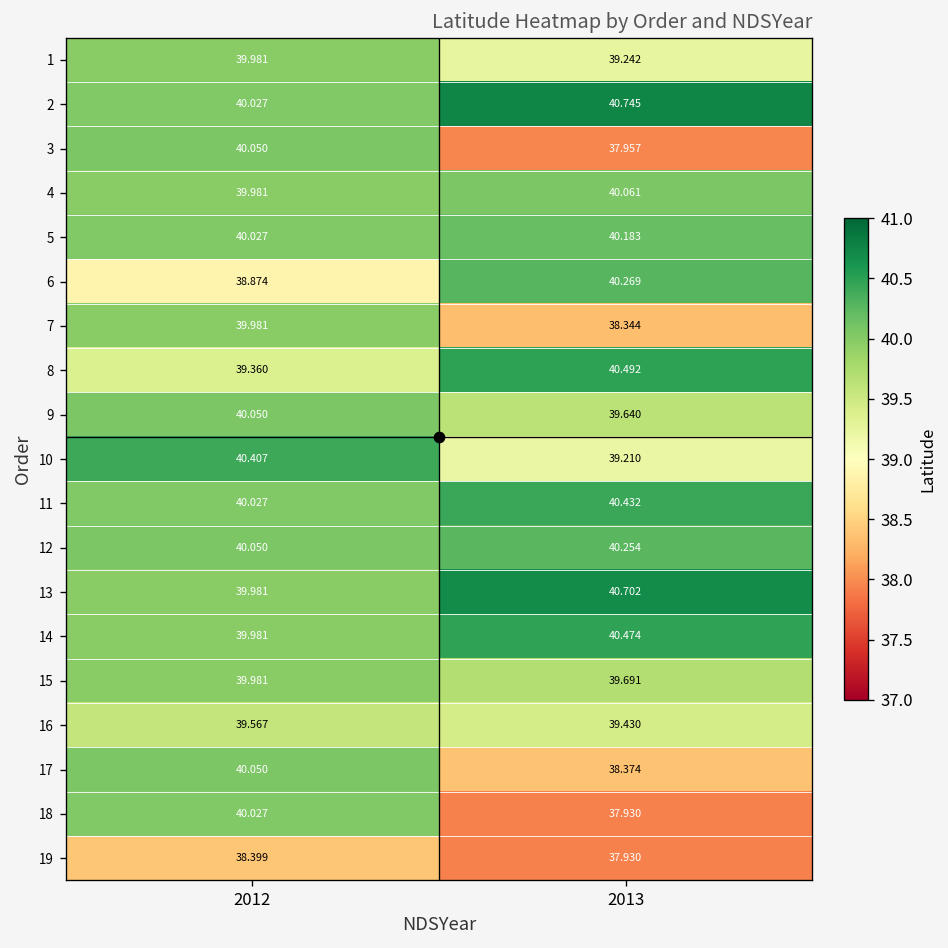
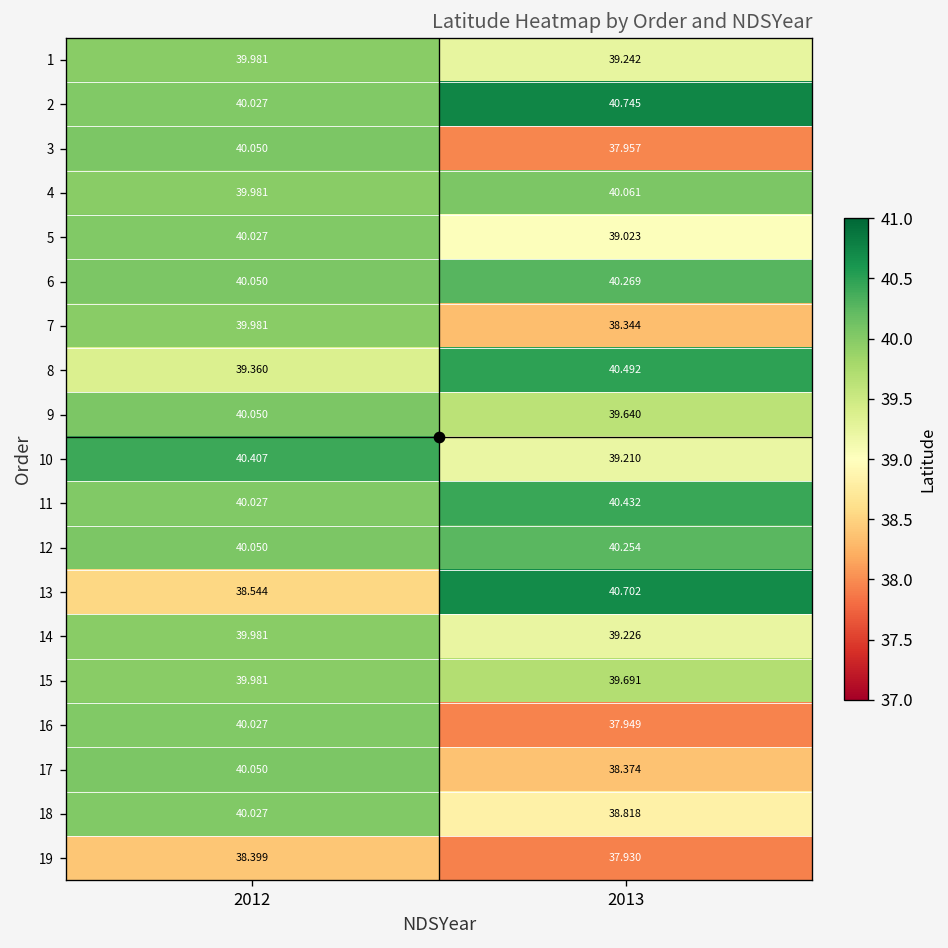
5, 2013: 40.183 -> 39.023
6, 2012: 38.874 -> 40.050
13, 2012: 39.981 -> 38.544
14, 2013: 40.474 -> 39.226
16, 2012: 39.567 -> 40.027
16, 2013: 39.430 -> 37.949
18, 2013: 37.930 -> 38.818
